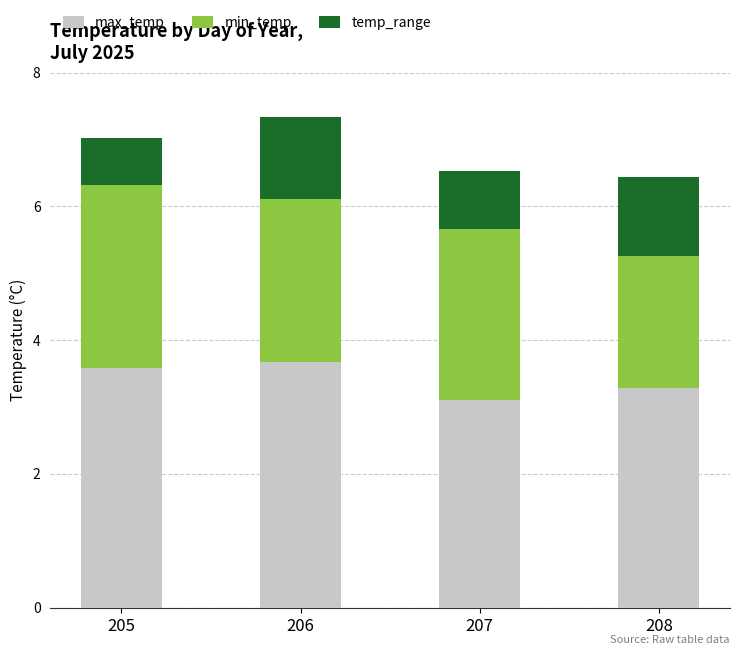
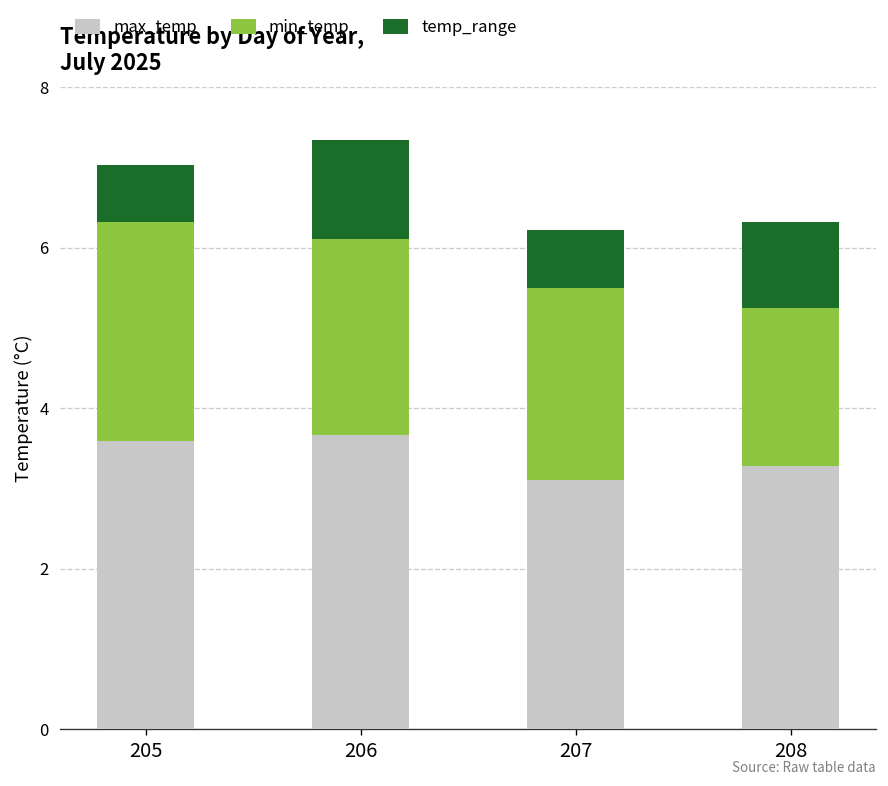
min_temp, 207: 2.6 -> 2.4
temp_range, 207: 0.9 -> 0.7
temp_range, 208: 1.2 -> 1.1
